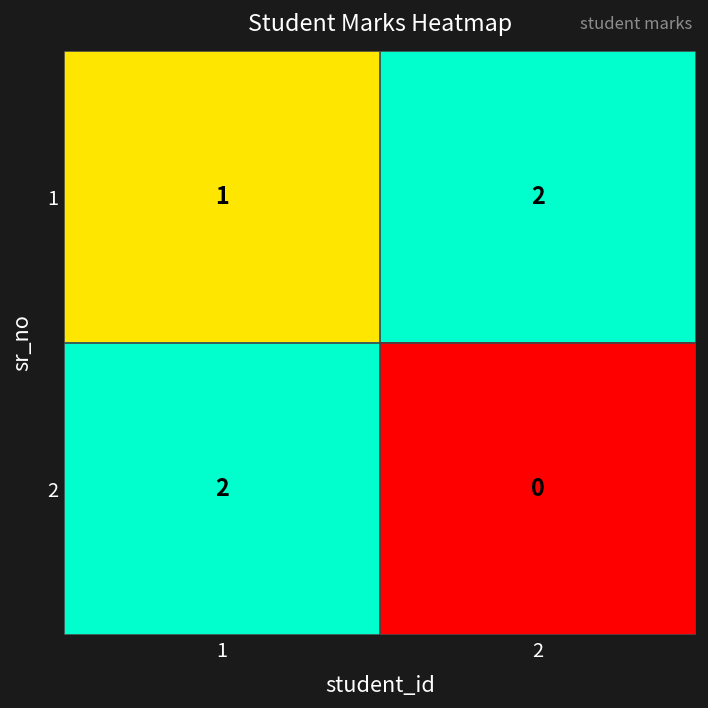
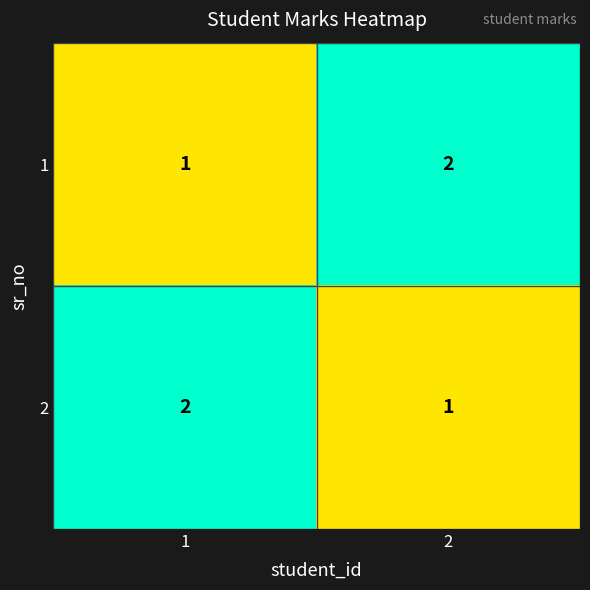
2, 2: 0 -> 1
